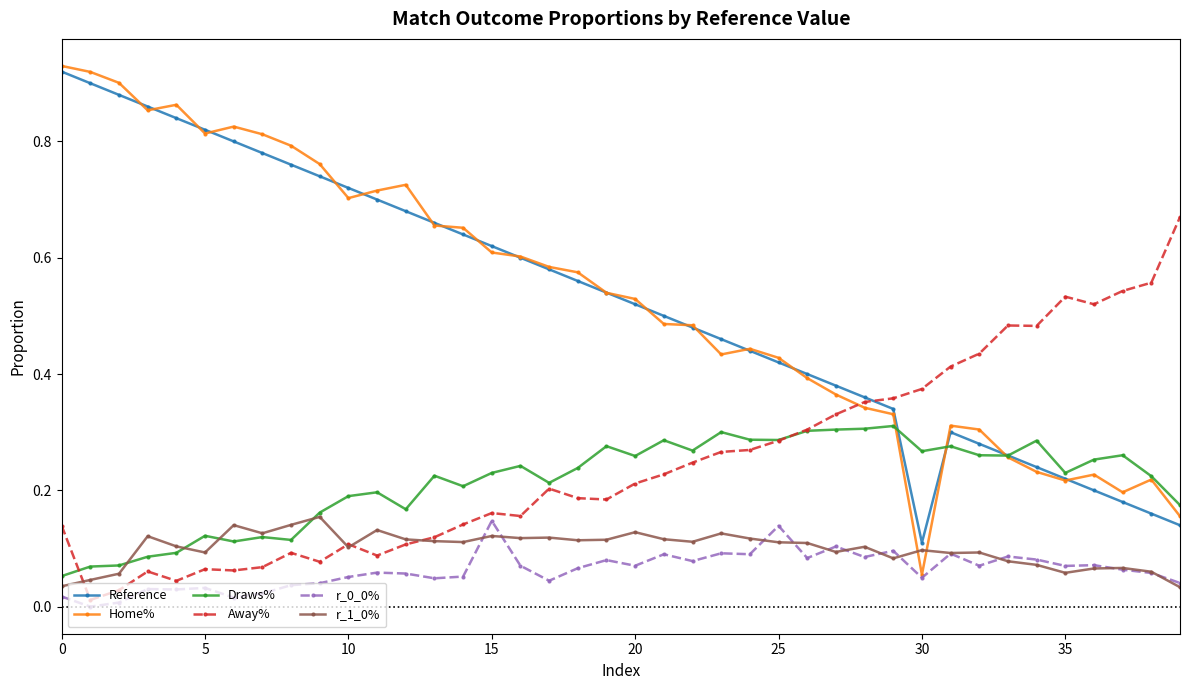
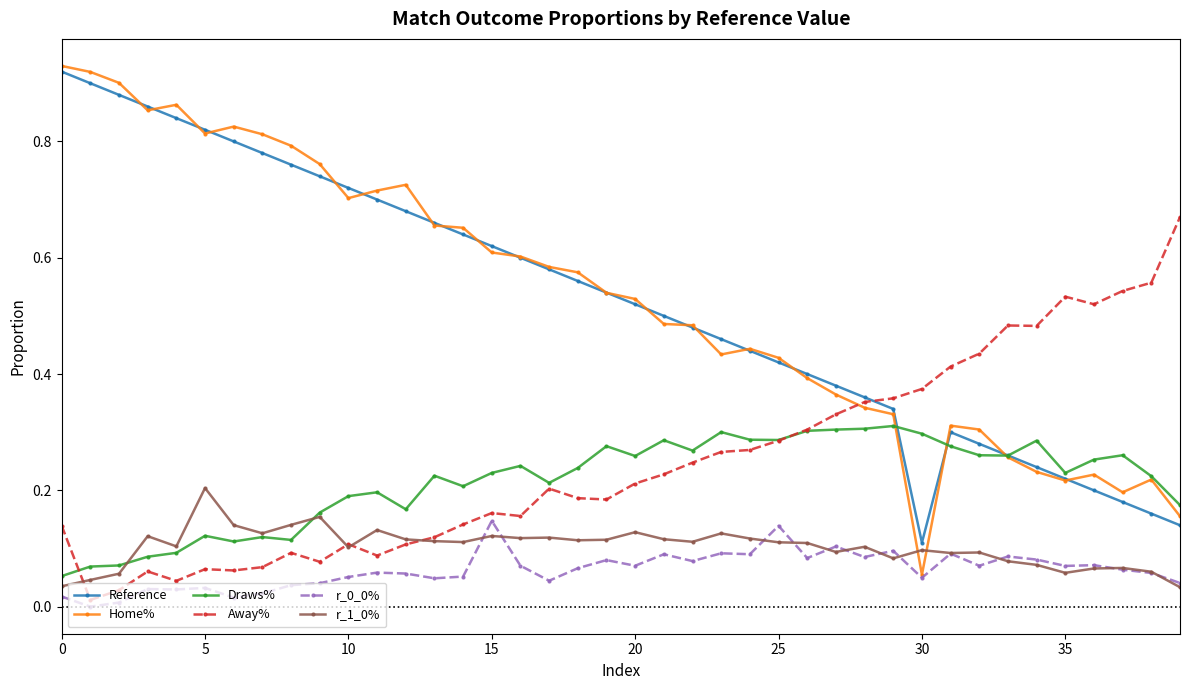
r_1_0%, 5: 0.09 -> 0.20
Draws%, 30: 0.27 -> 0.30
